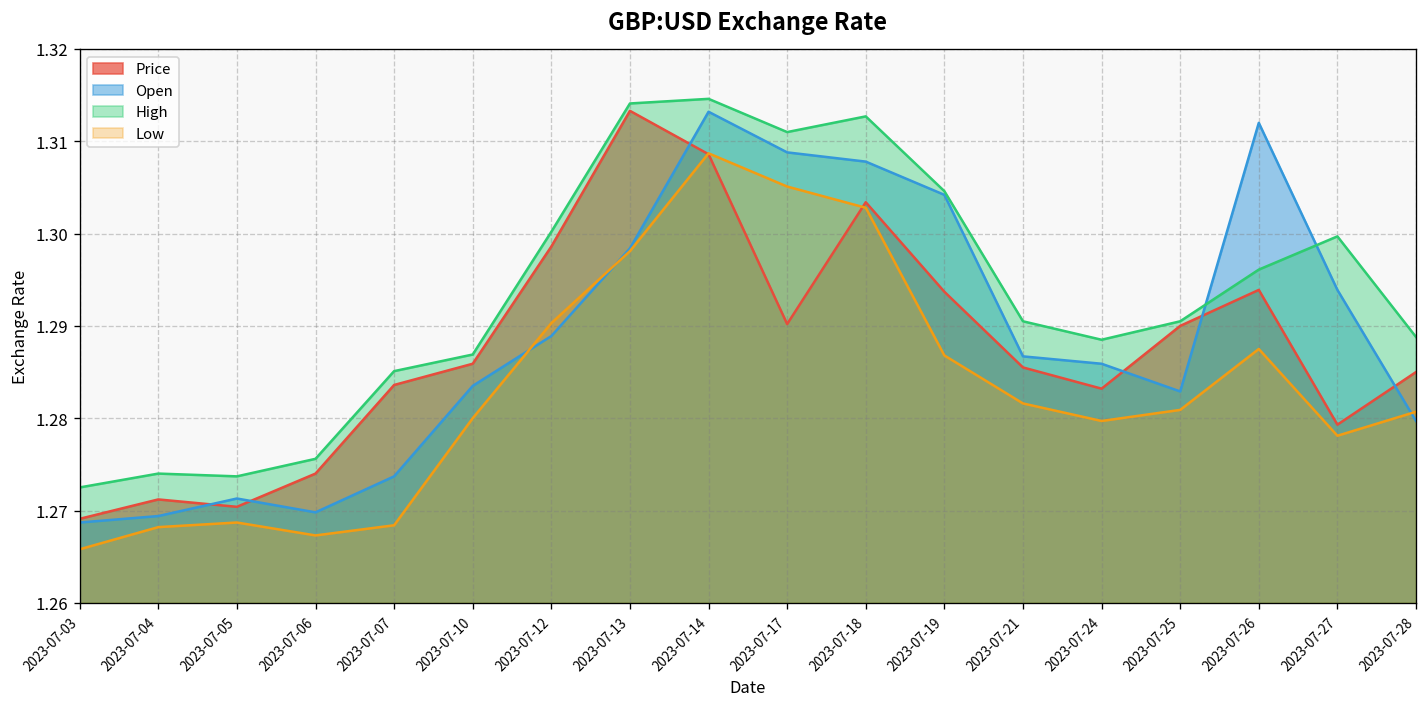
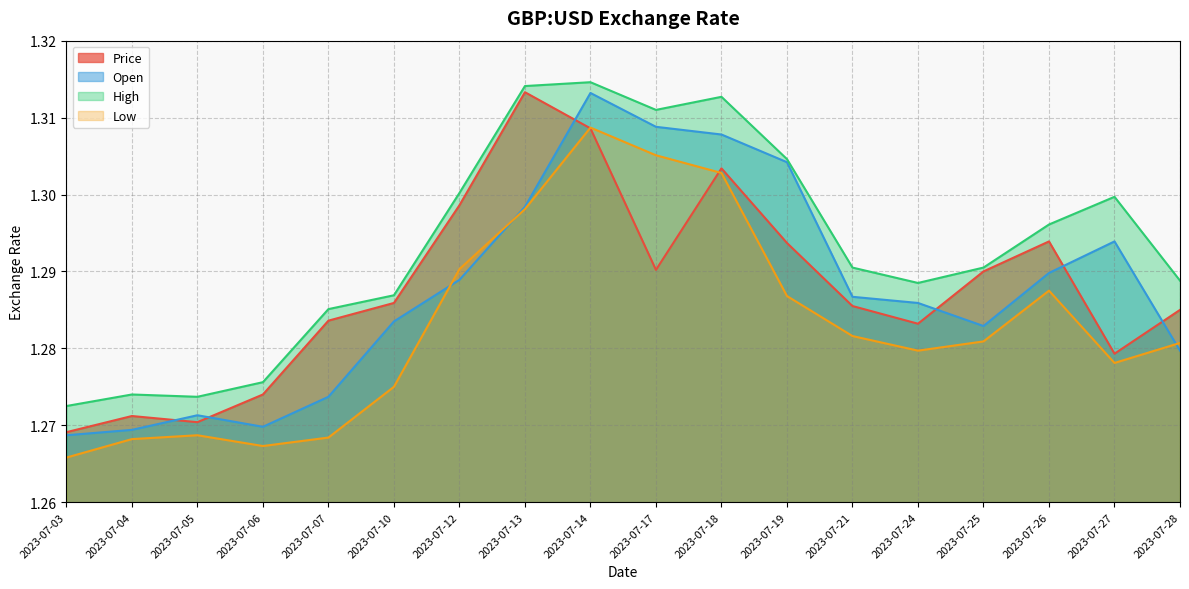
Low, 2023-07-10: 1.280 -> 1.275
Open, 2023-07-26: 1.312 -> 1.290
